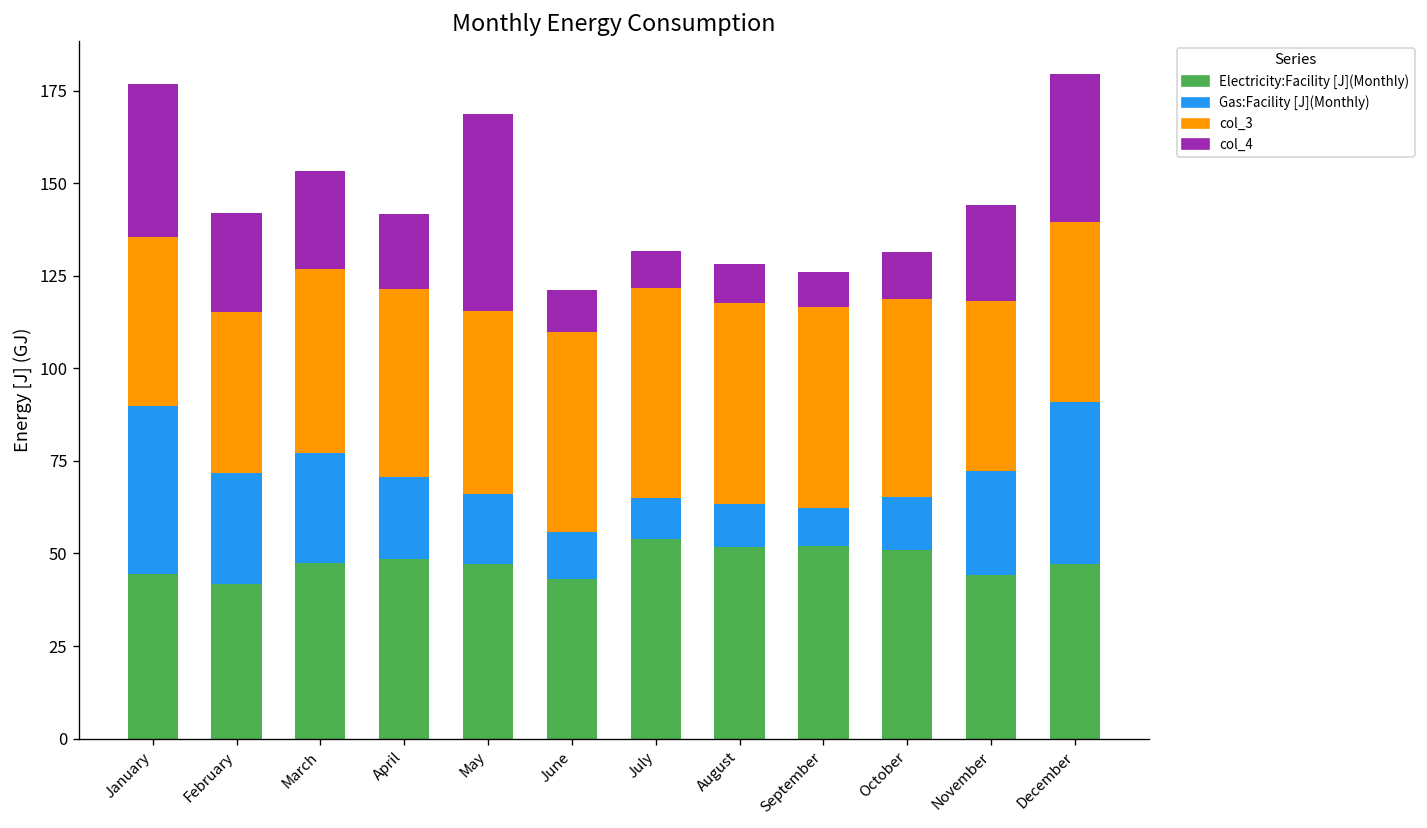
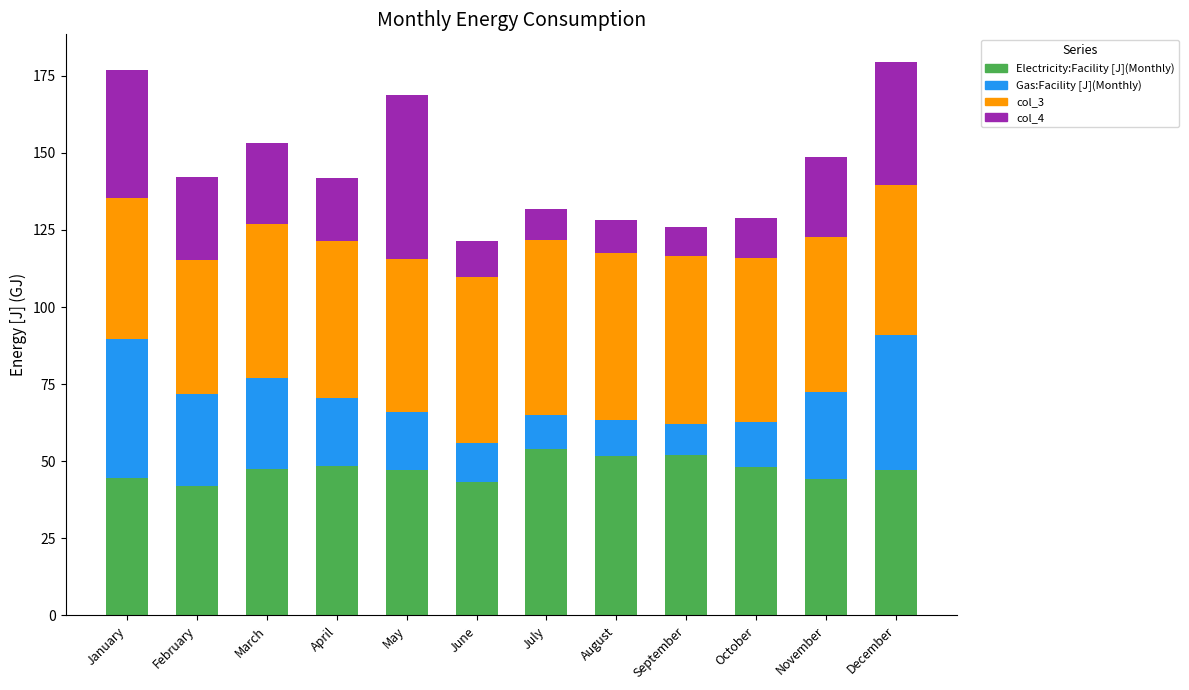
Electricity:Facility [J](Monthly), October: 51 -> 48
col_3, November: 46 -> 50
